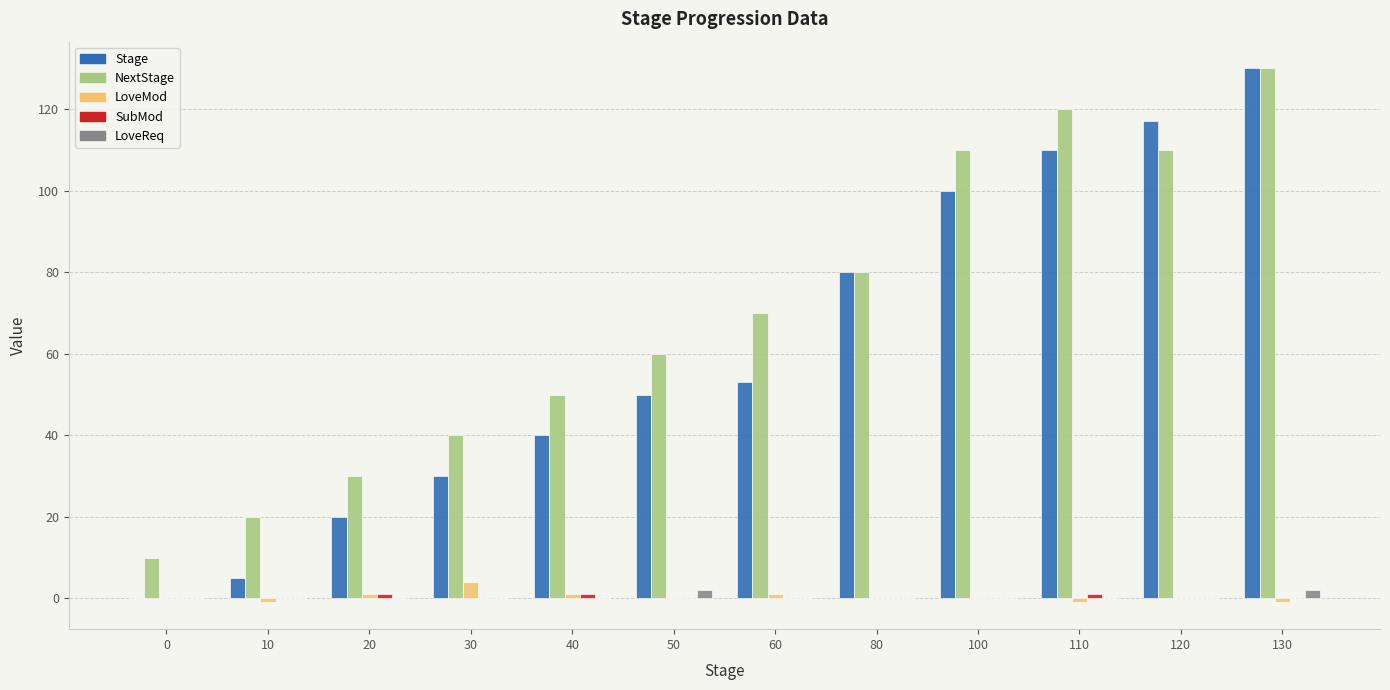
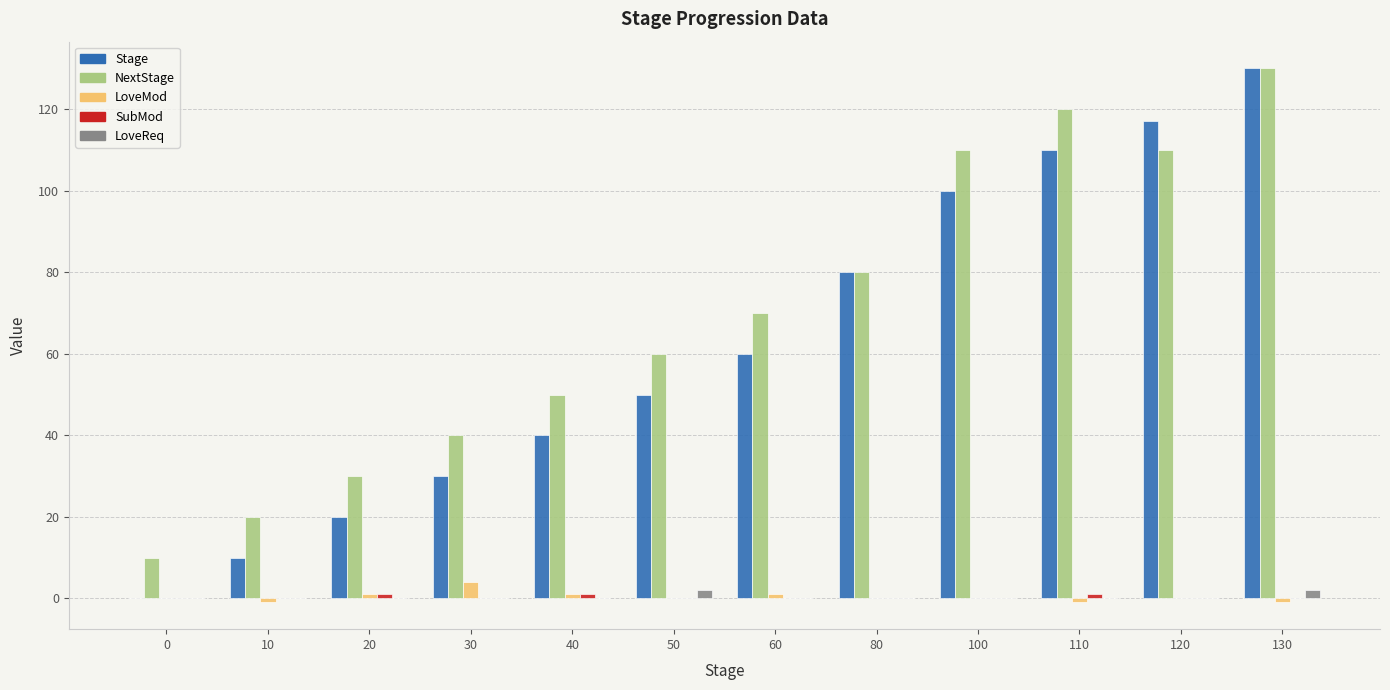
Stage, 10: 5 -> 10
Stage, 60: 53 -> 60
